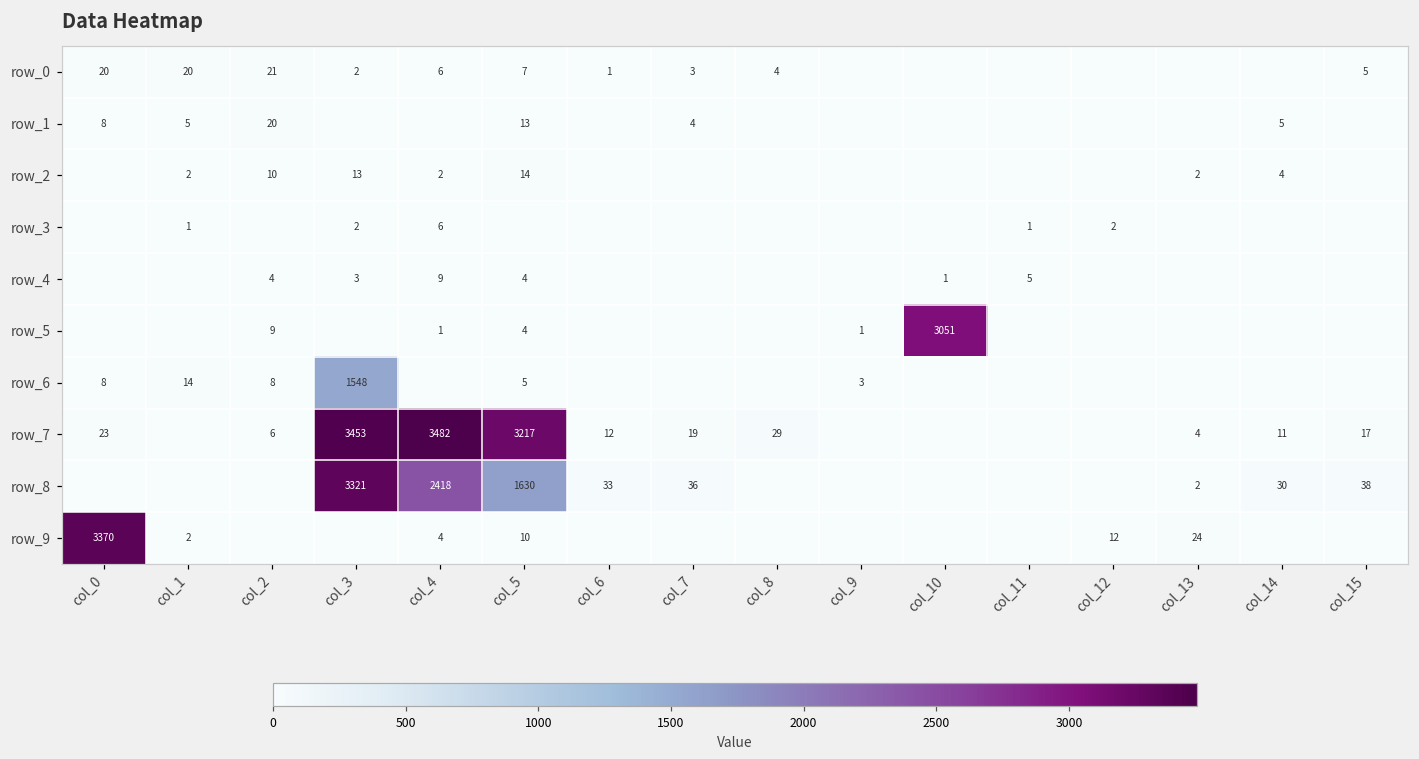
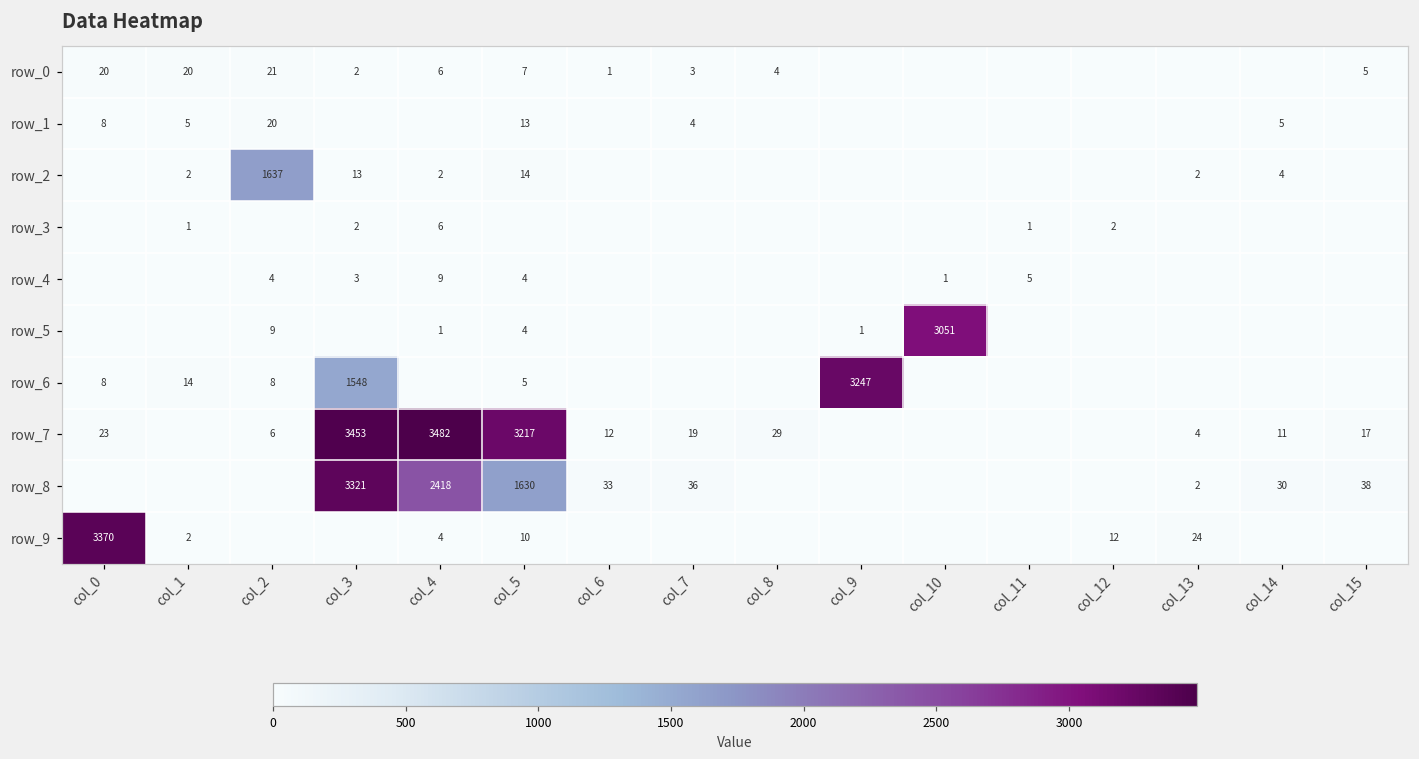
row_2, col_2: 10 -> 1637
row_6, col_9: 3 -> 3247
